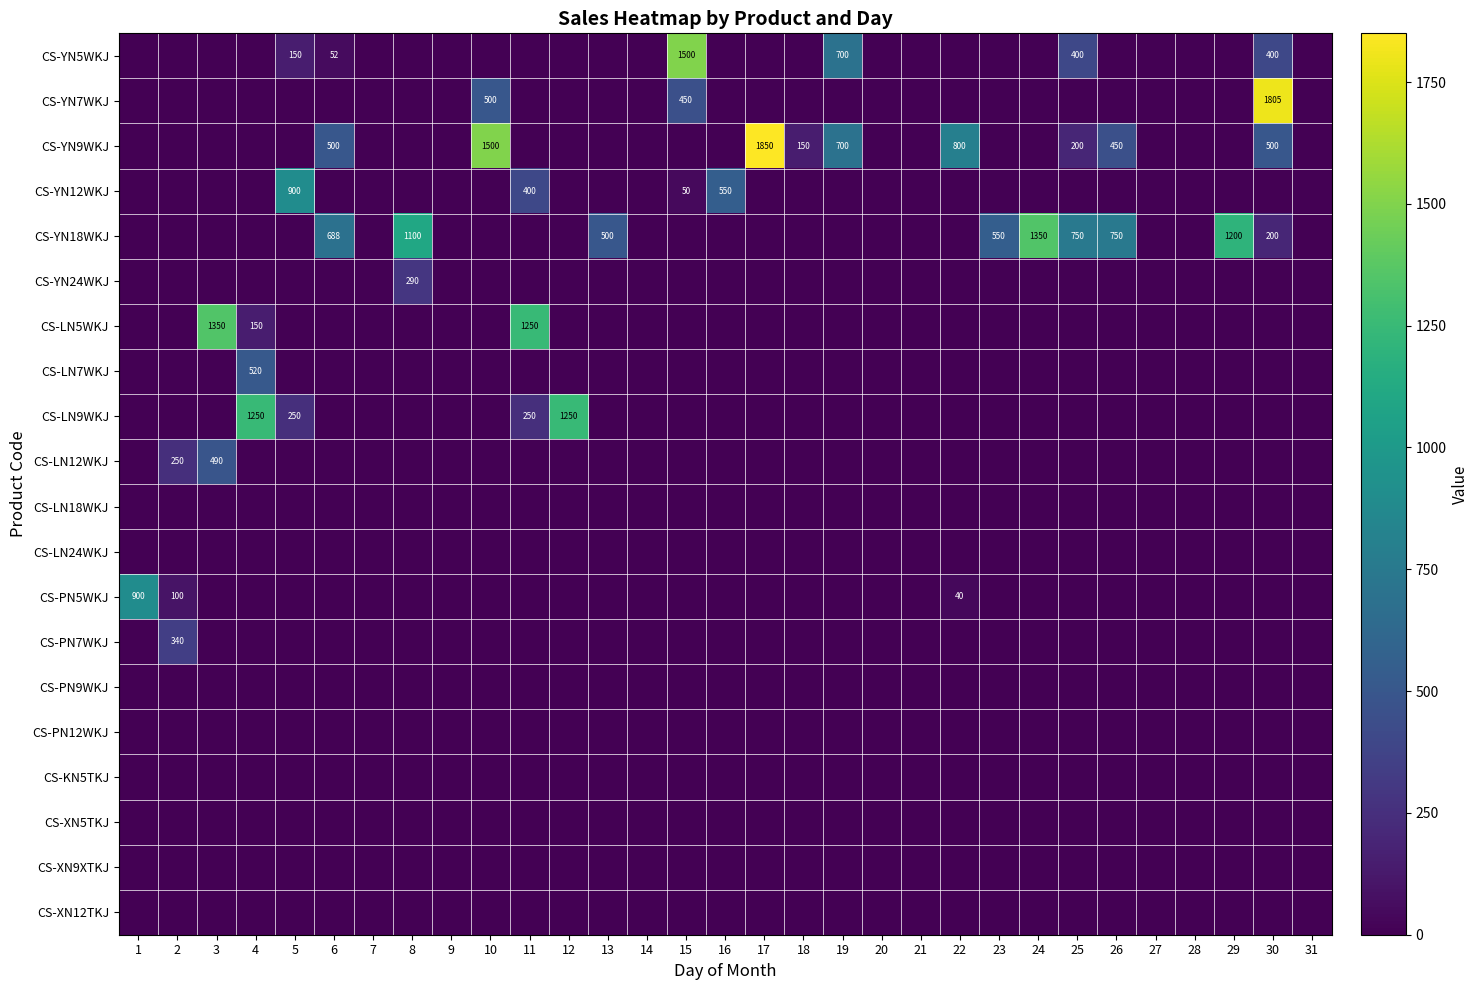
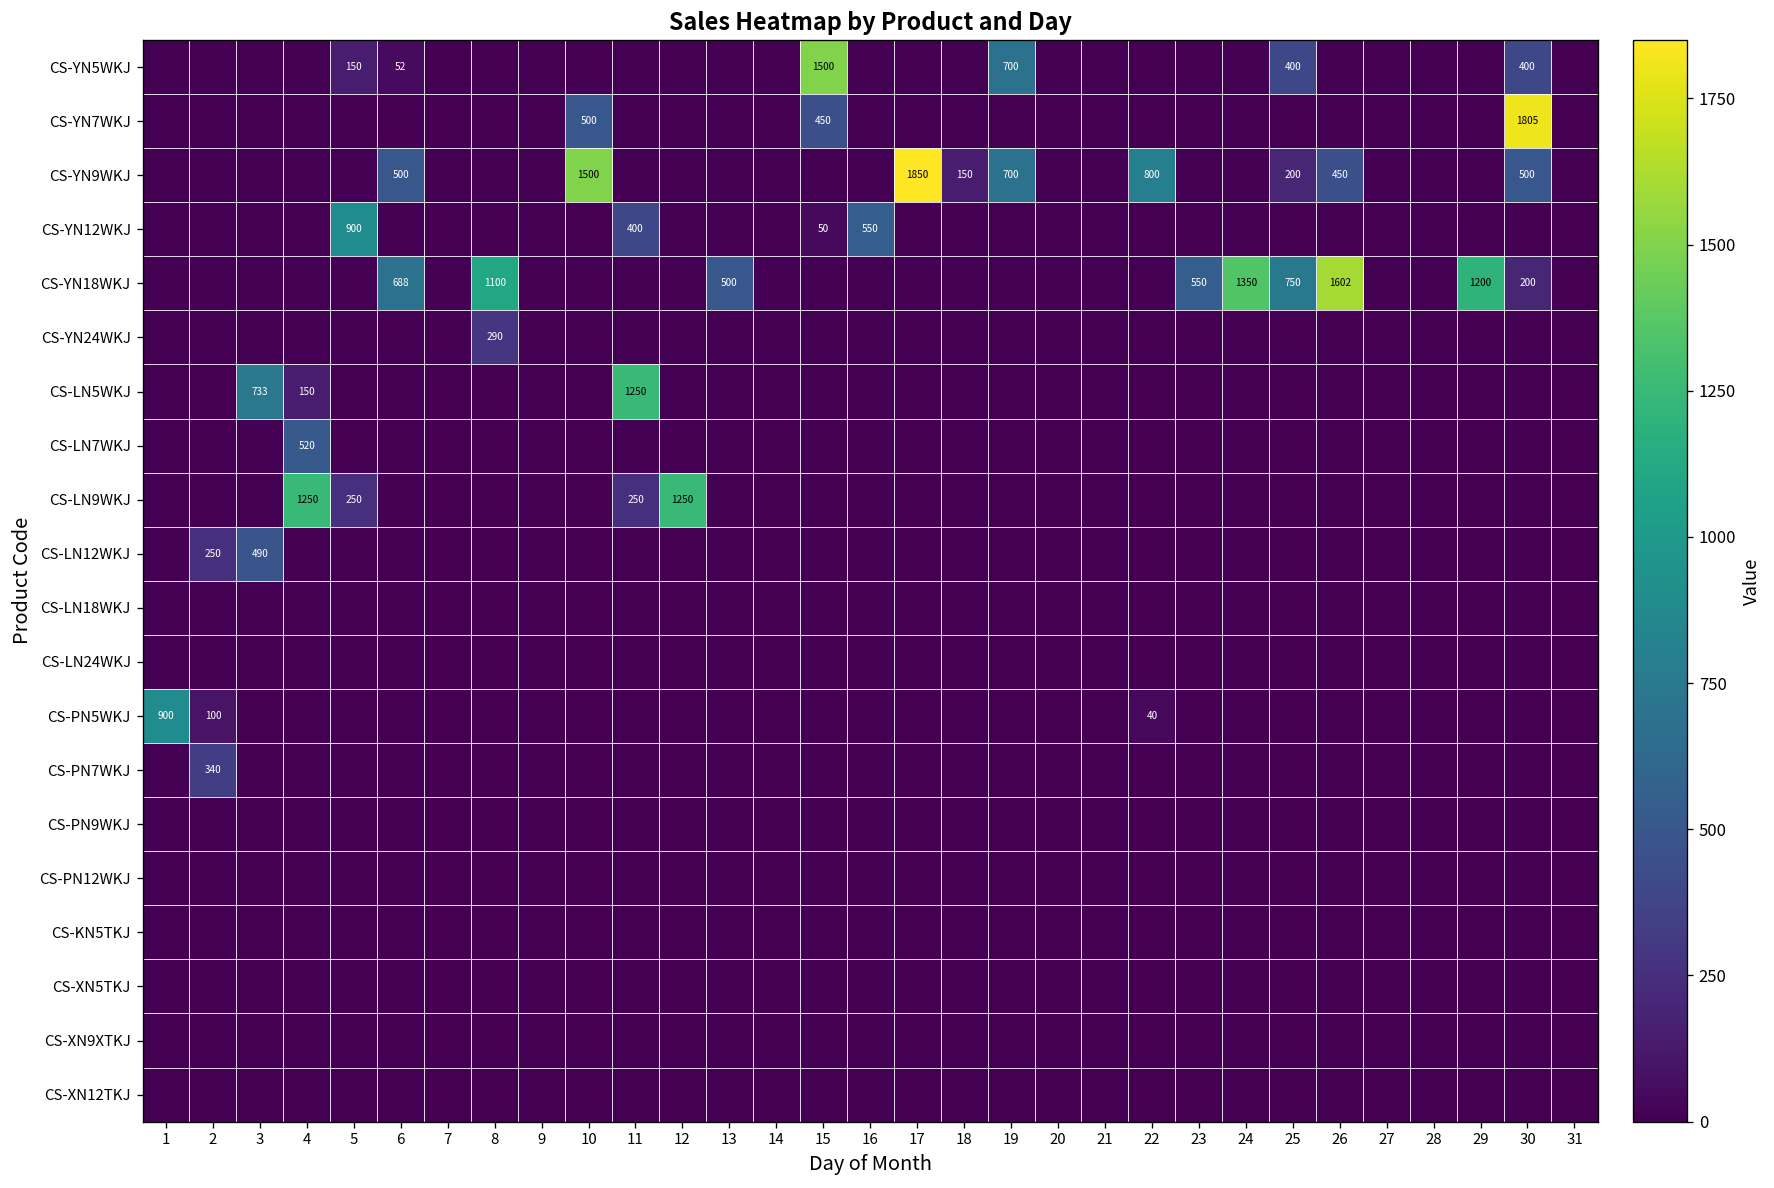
CS-YN18WKJ, 26: 750 -> 1602
CS-LN5WKJ, 3: 1350 -> 733
